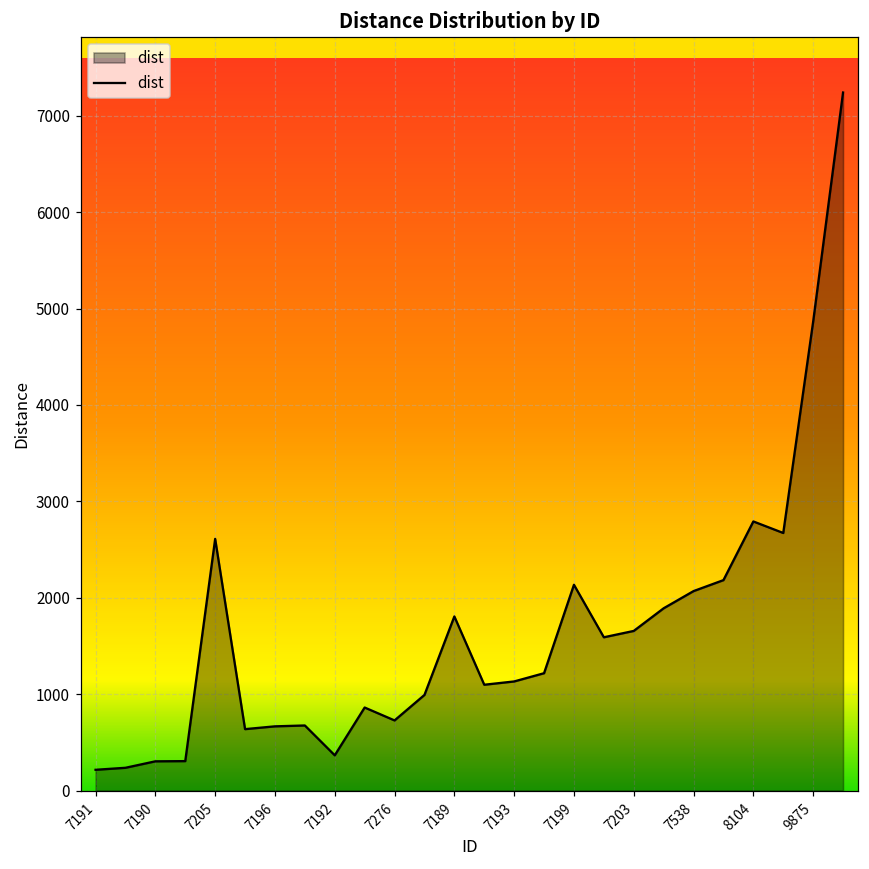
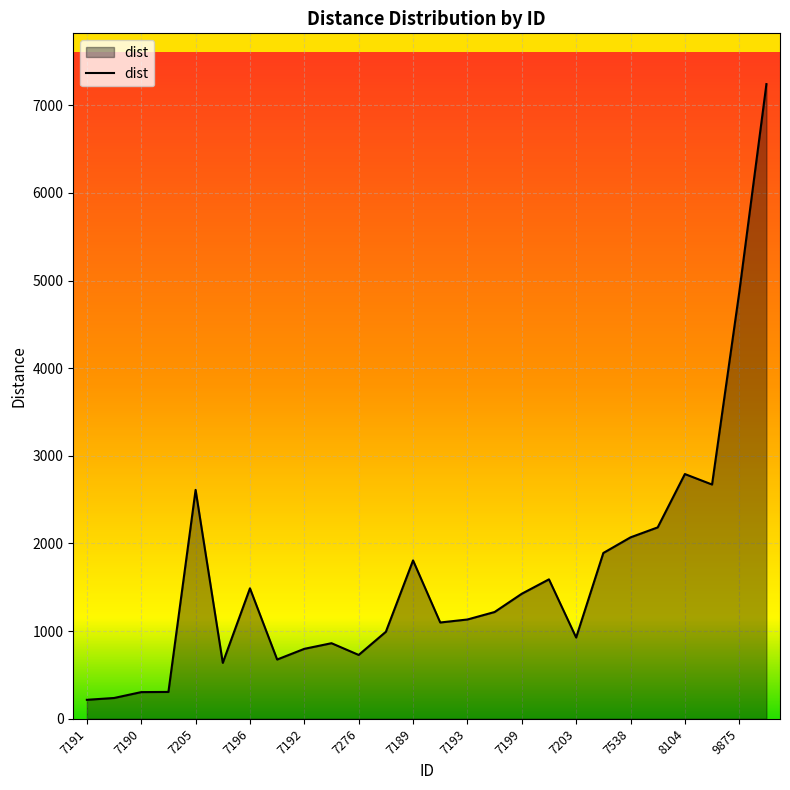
7196: 700 -> 1500
7192: 400 -> 800
7199: 2100 -> 1400
7203: 1700 -> 900
